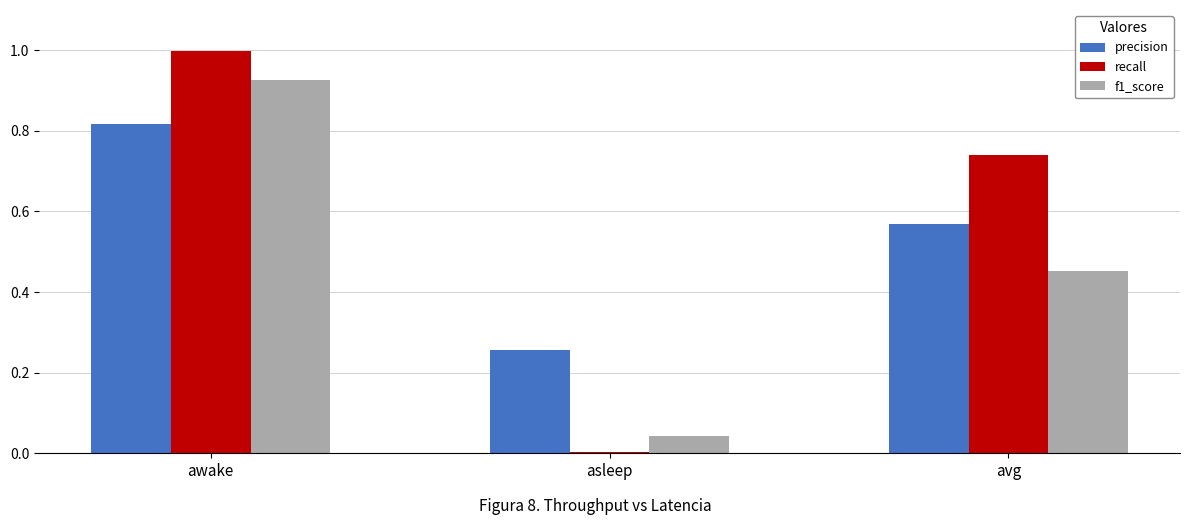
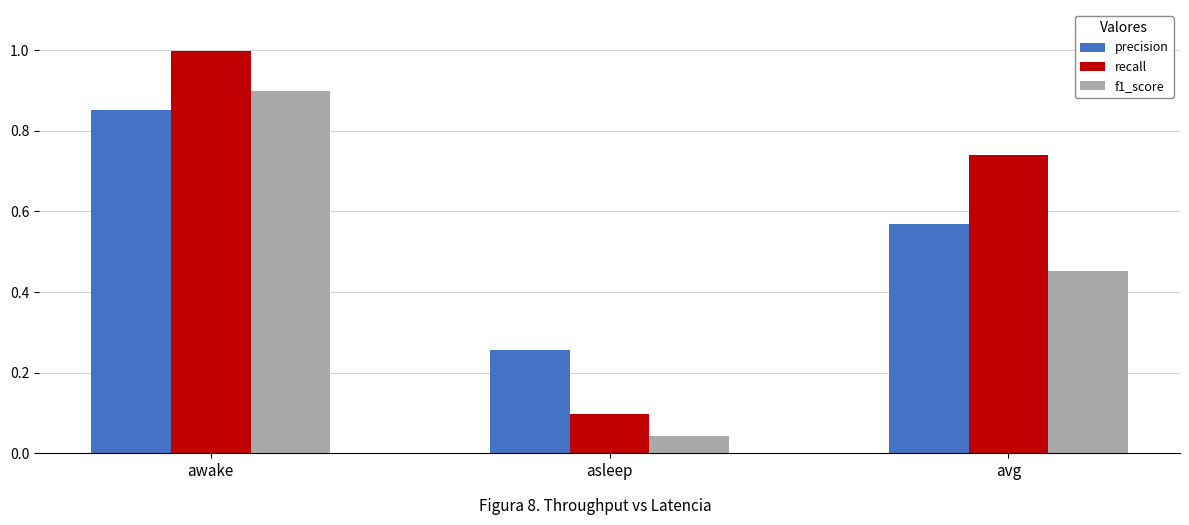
precision, awake: 0.82 -> 0.85
f1_score, awake: 0.93 -> 0.90
recall, asleep: 0.00 -> 0.10
